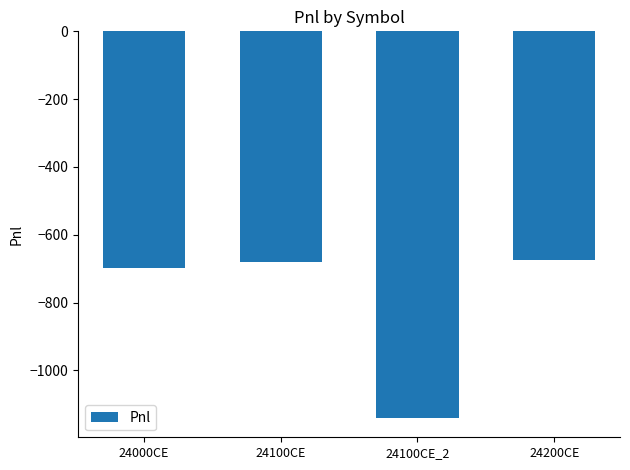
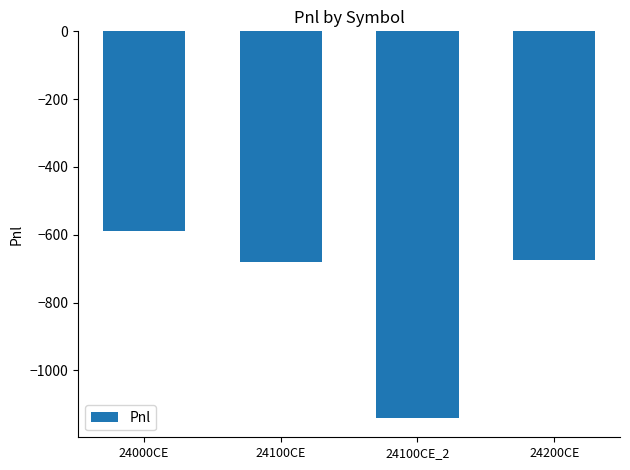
24000CE: -700 -> -590
